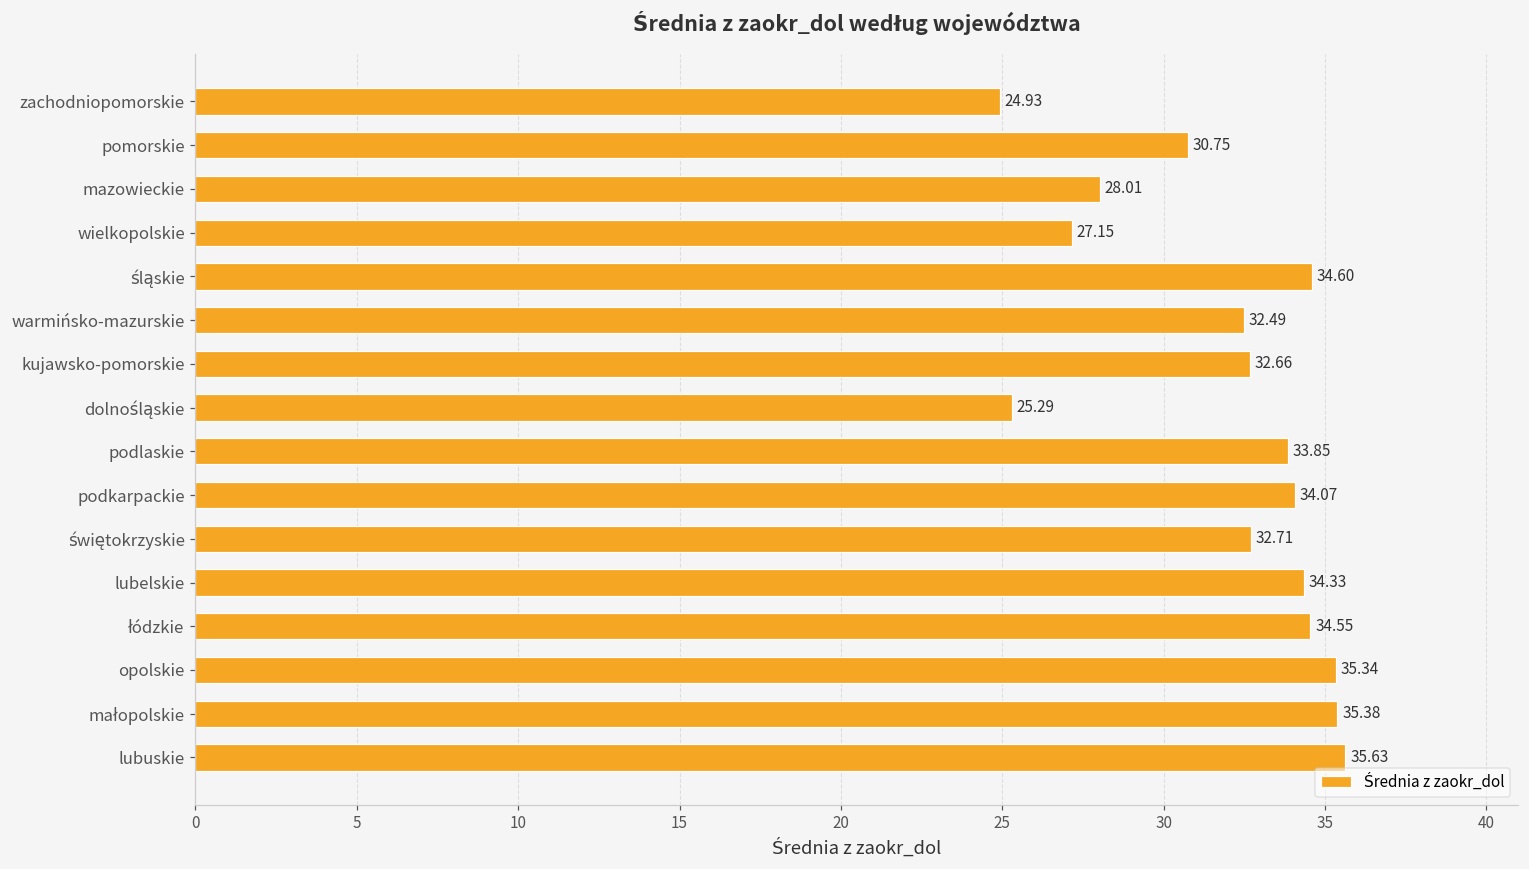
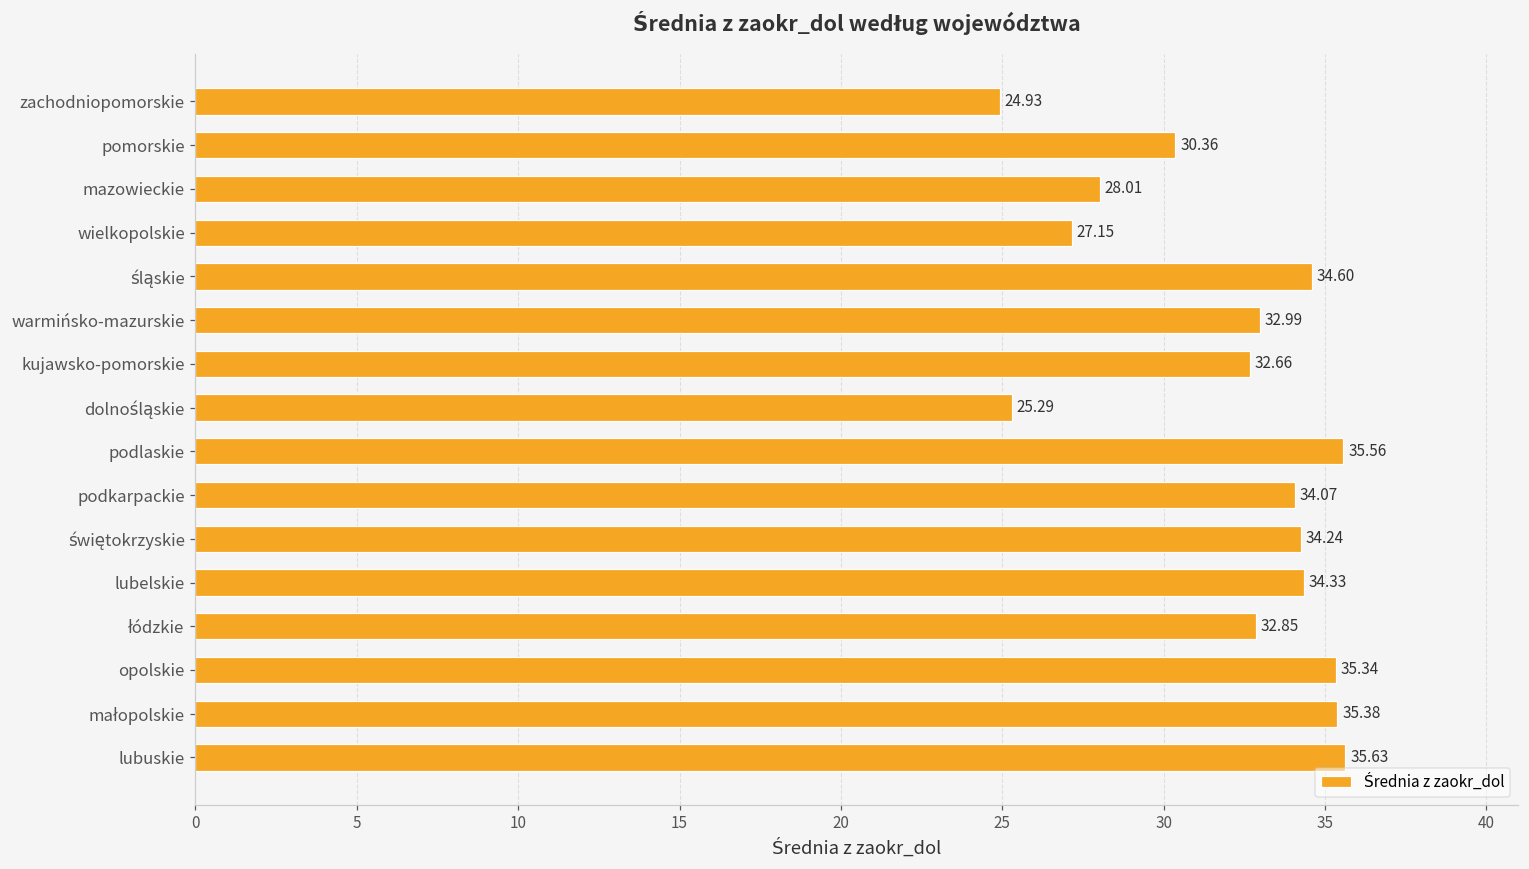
pomorskie: 30.75 -> 30.36
warmińsko-mazurskie: 32.49 -> 32.99
podlaskie: 33.85 -> 35.56
świętokrzyskie: 32.71 -> 34.24
łódzkie: 34.55 -> 32.85
